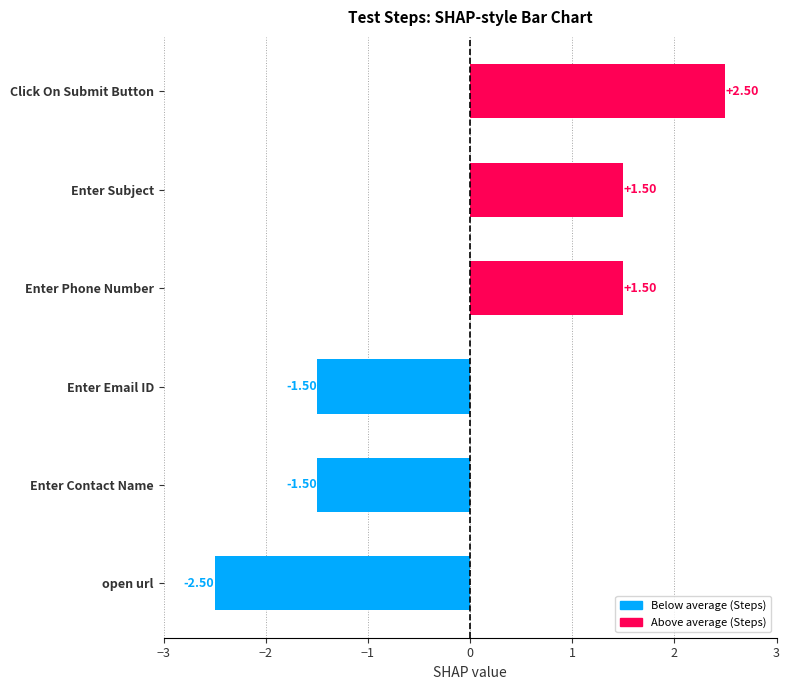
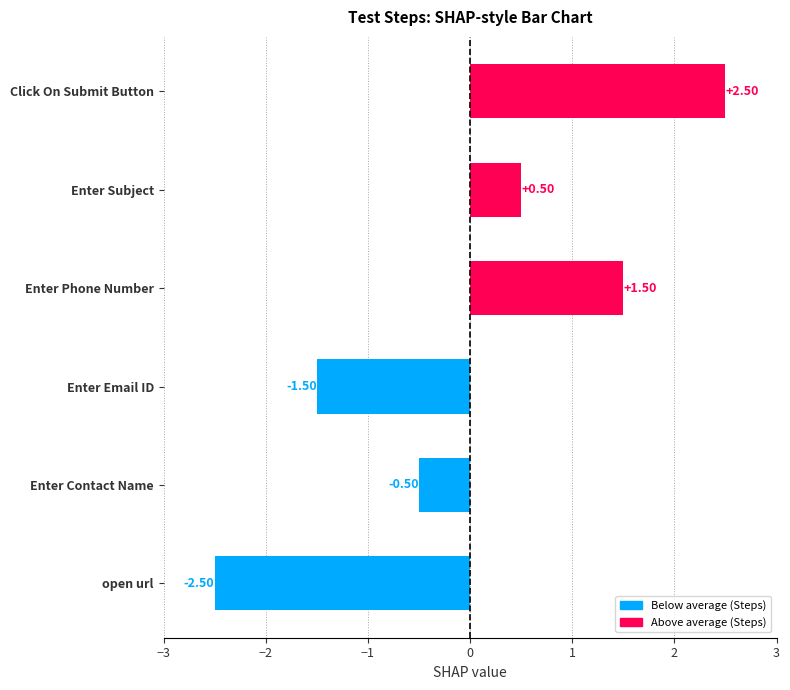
Enter Subject: +1.50 -> +0.50
Enter Contact Name: -1.50 -> -0.50
